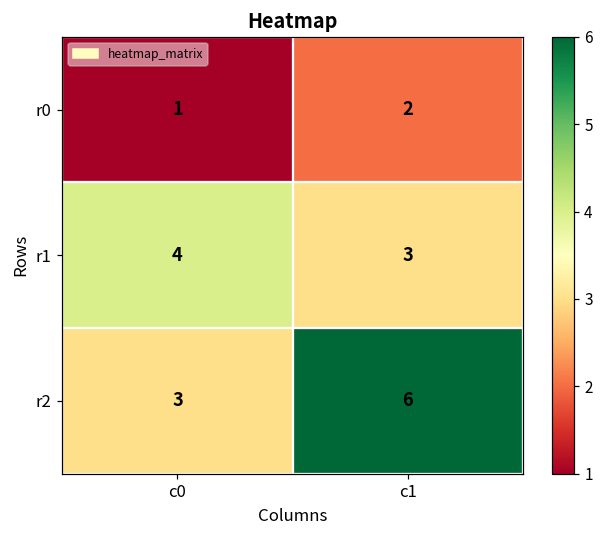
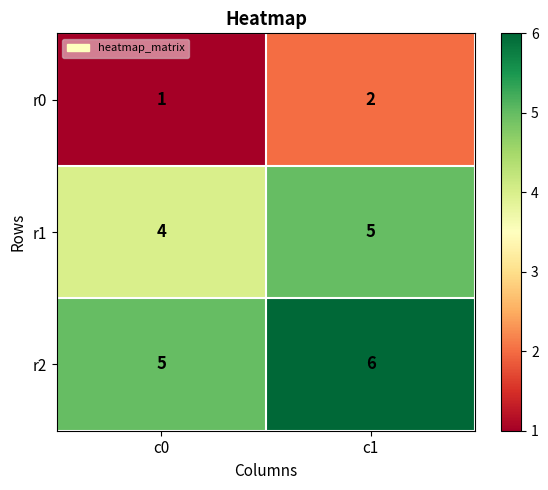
r1, c1: 3 -> 5
r2, c0: 3 -> 5
